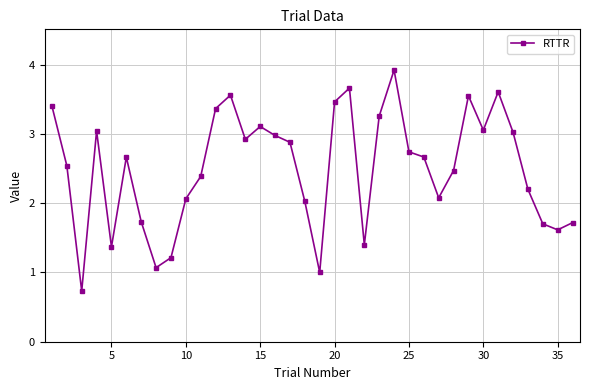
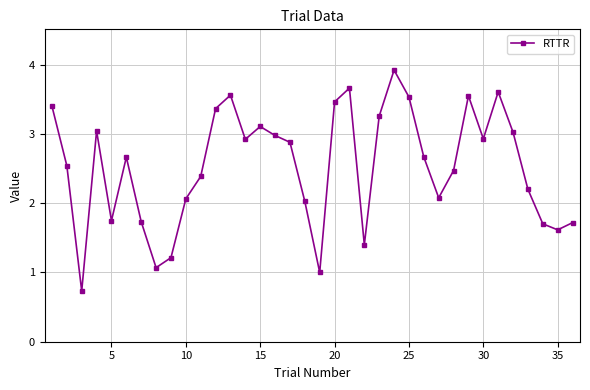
5: 1.4 -> 1.7
25: 2.7 -> 3.5
30: 3.1 -> 2.9
